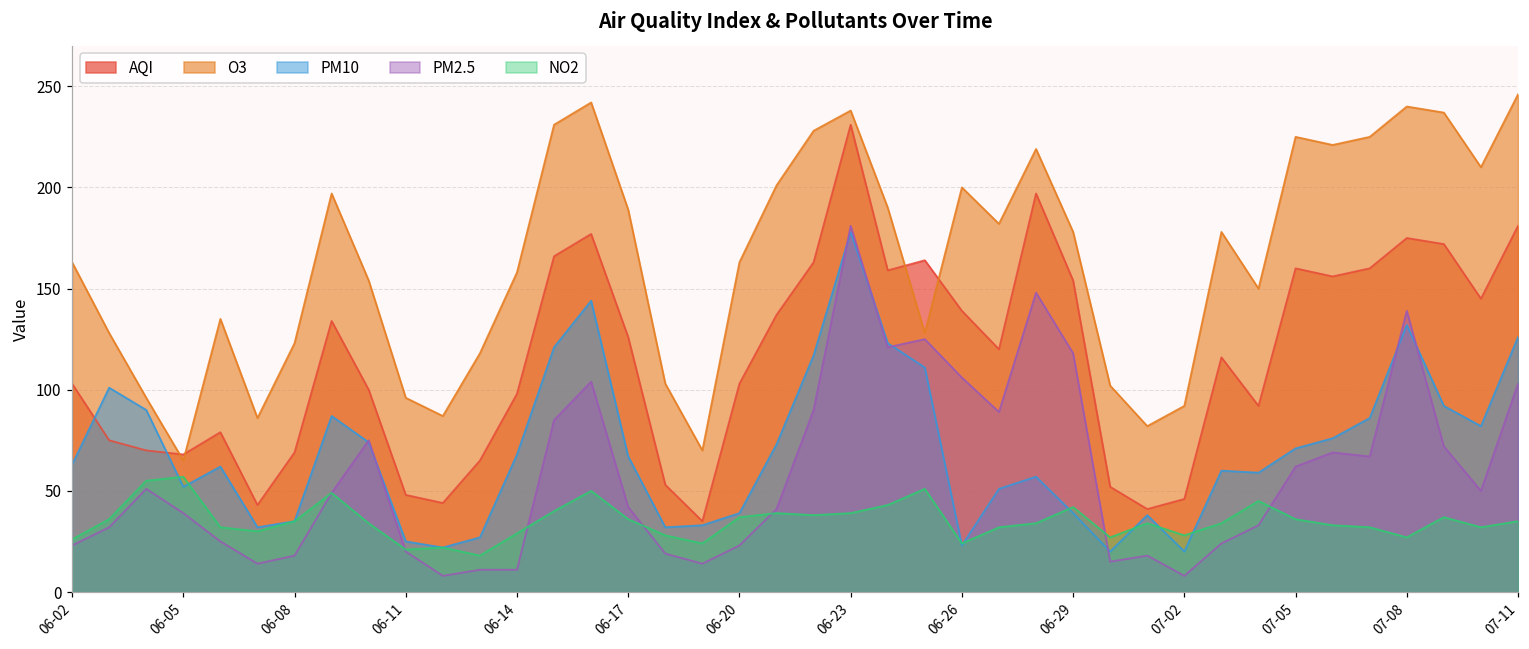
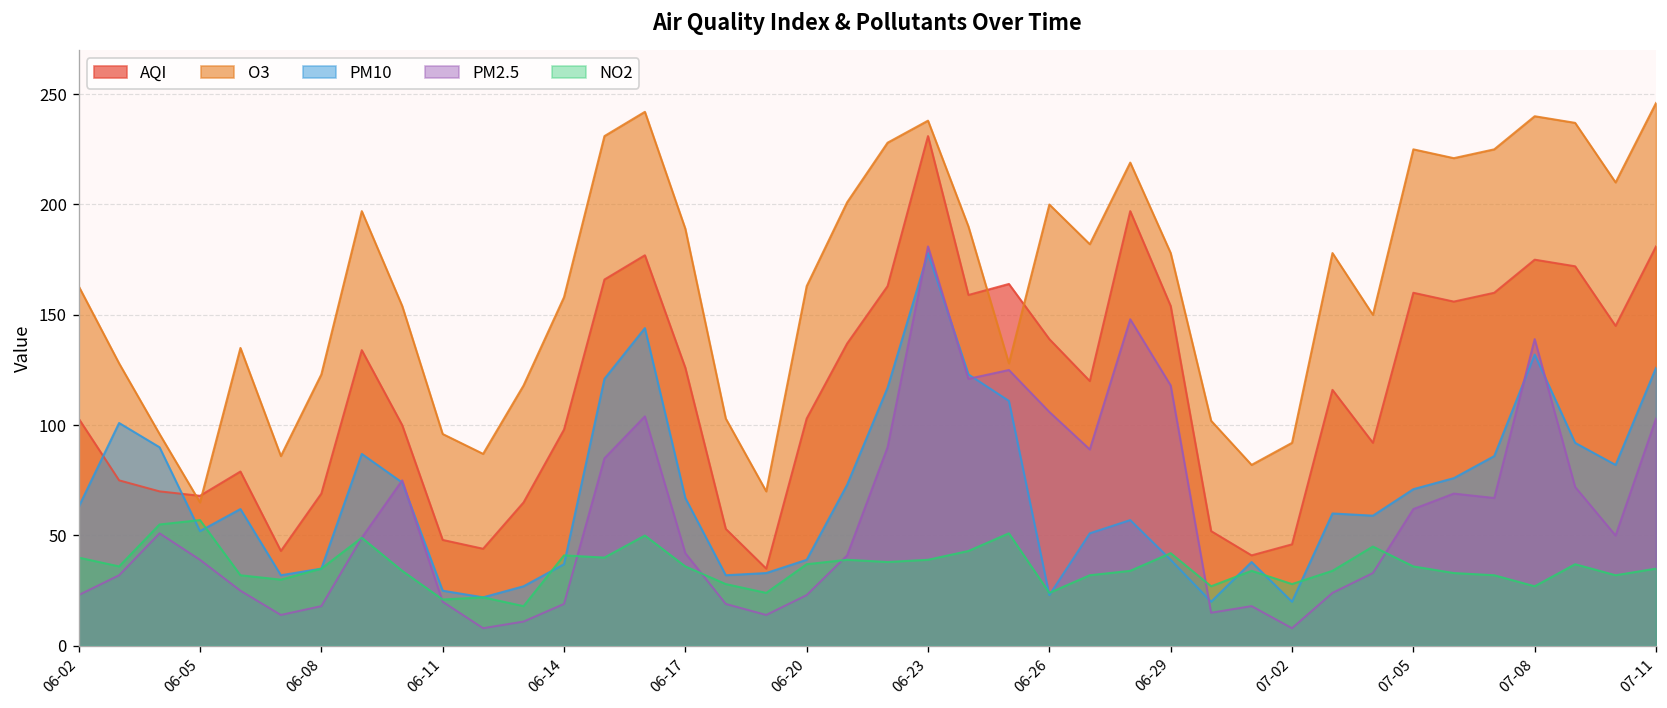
NO2, 06-02: 26 -> 40
PM10, 06-14: 68 -> 37
PM2.5, 06-14: 11 -> 19
NO2, 06-14: 29 -> 41
